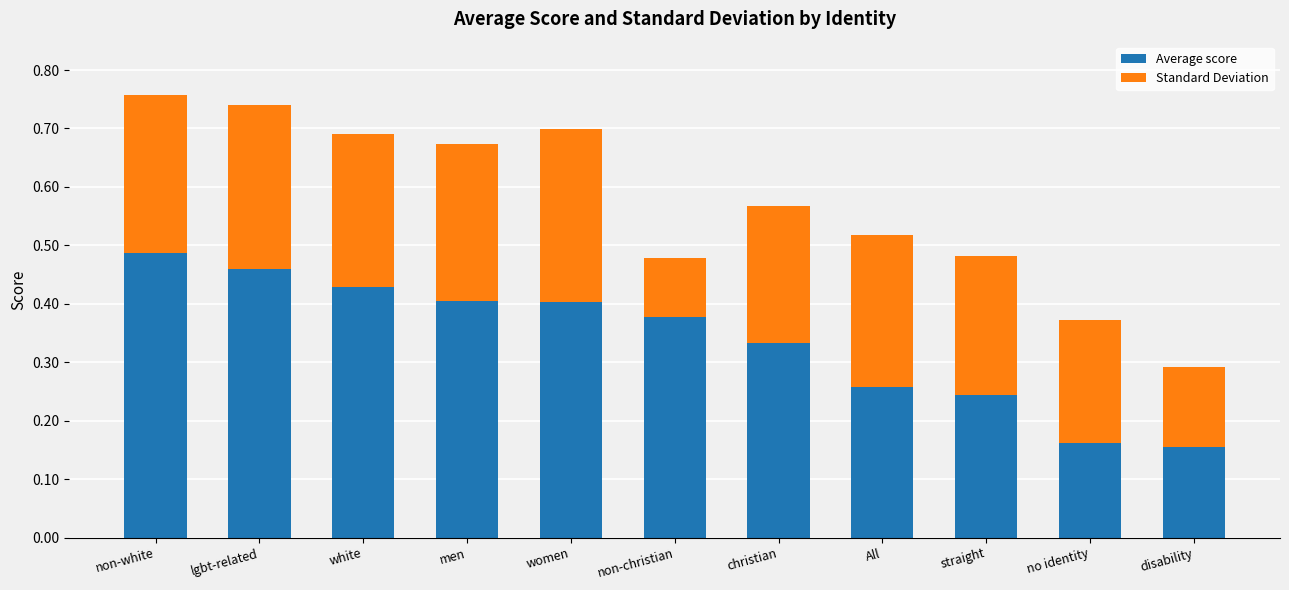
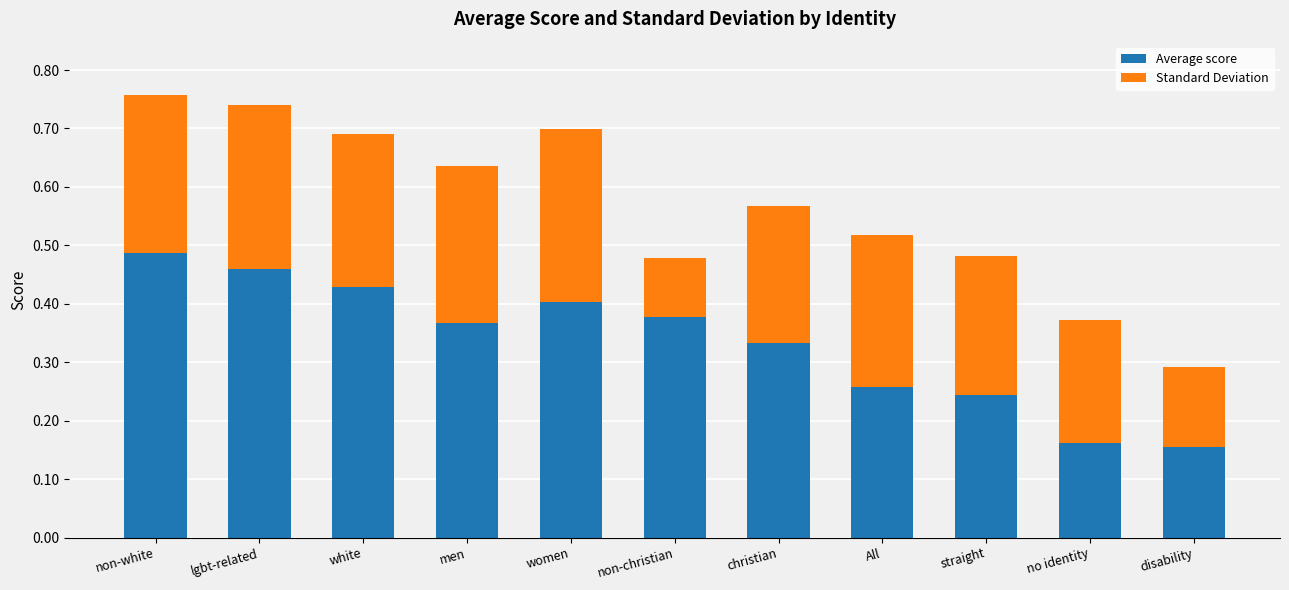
Average score, men: 0.40 -> 0.37
